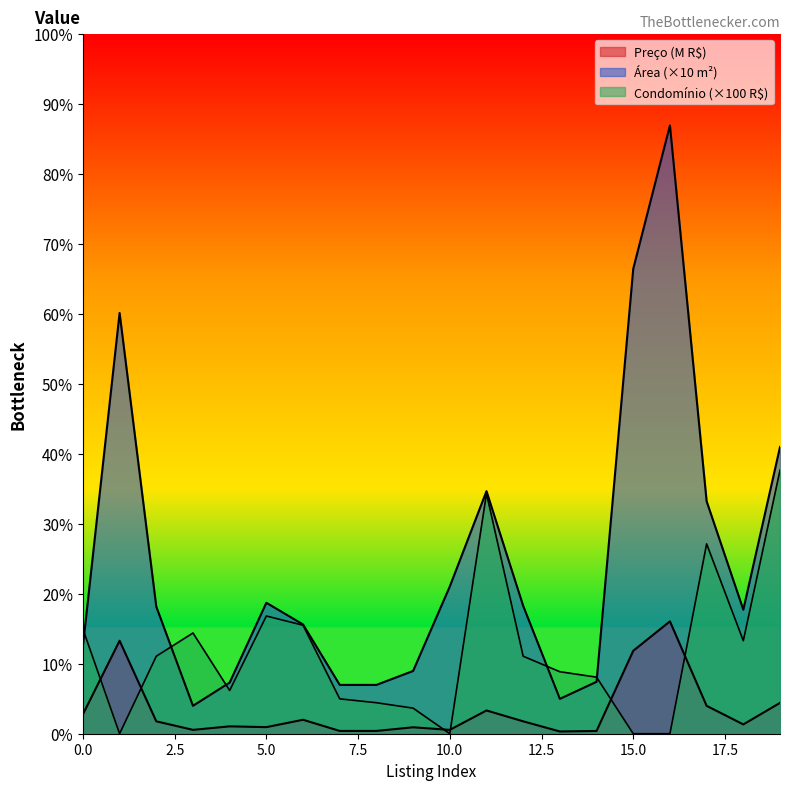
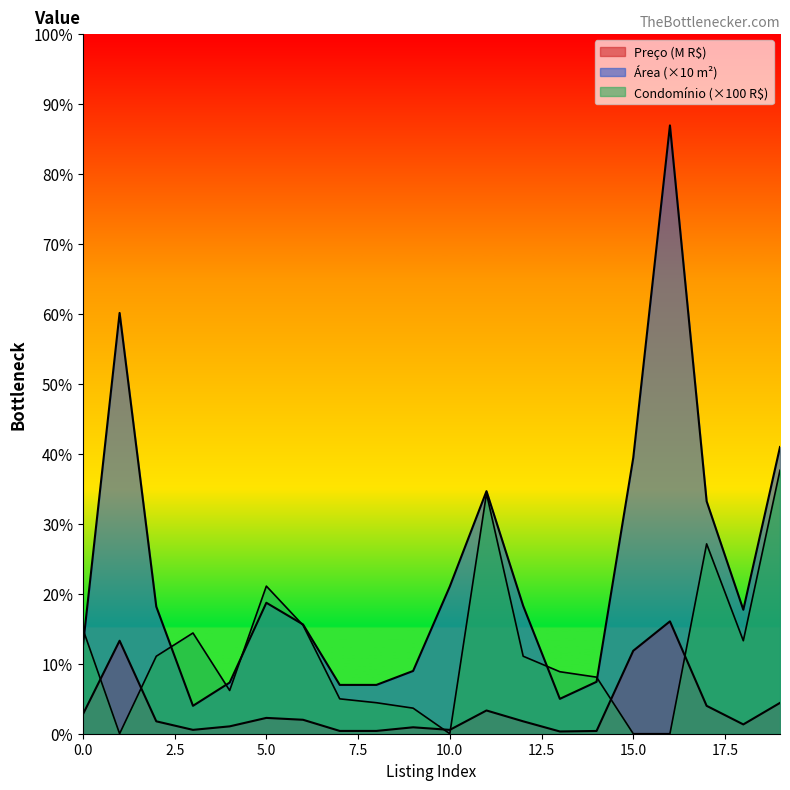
Preço (M R$), 5.0: 1% -> 2%
Condomínio (×100 R$), 5.0: 17% -> 21%
Área (×10 m²), 15.0: 66% -> 39%
